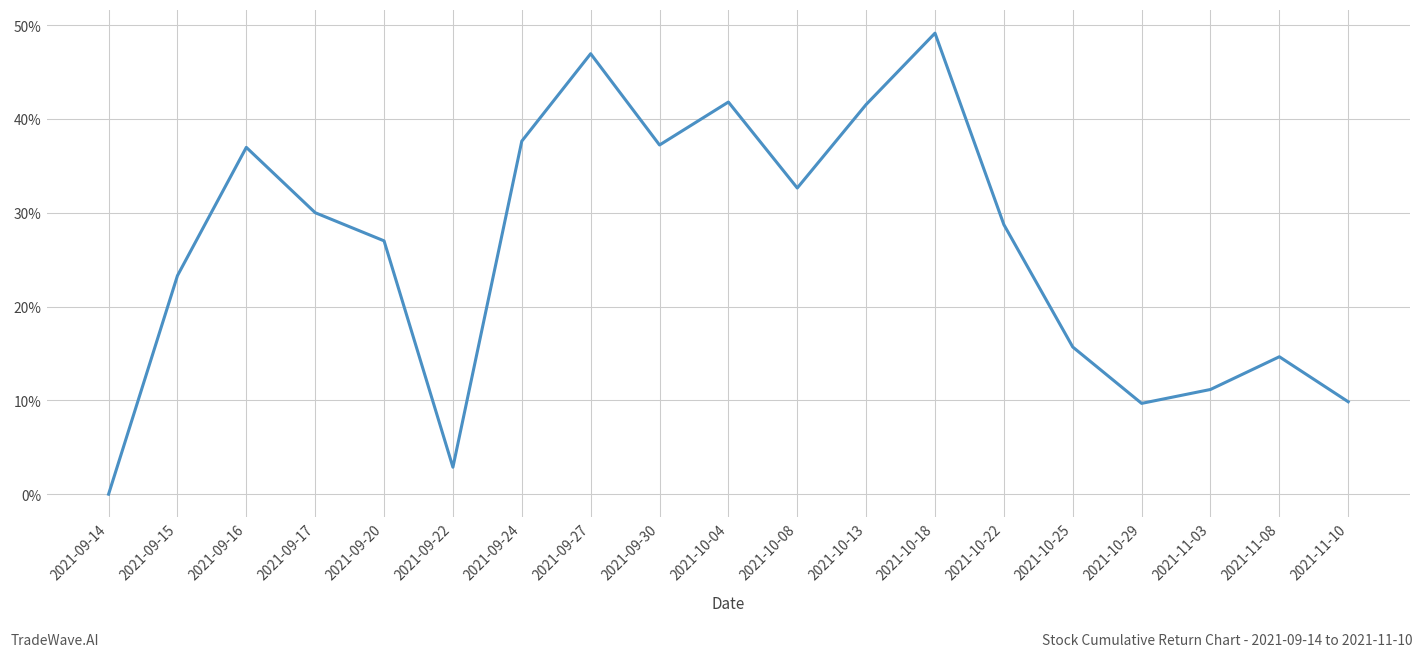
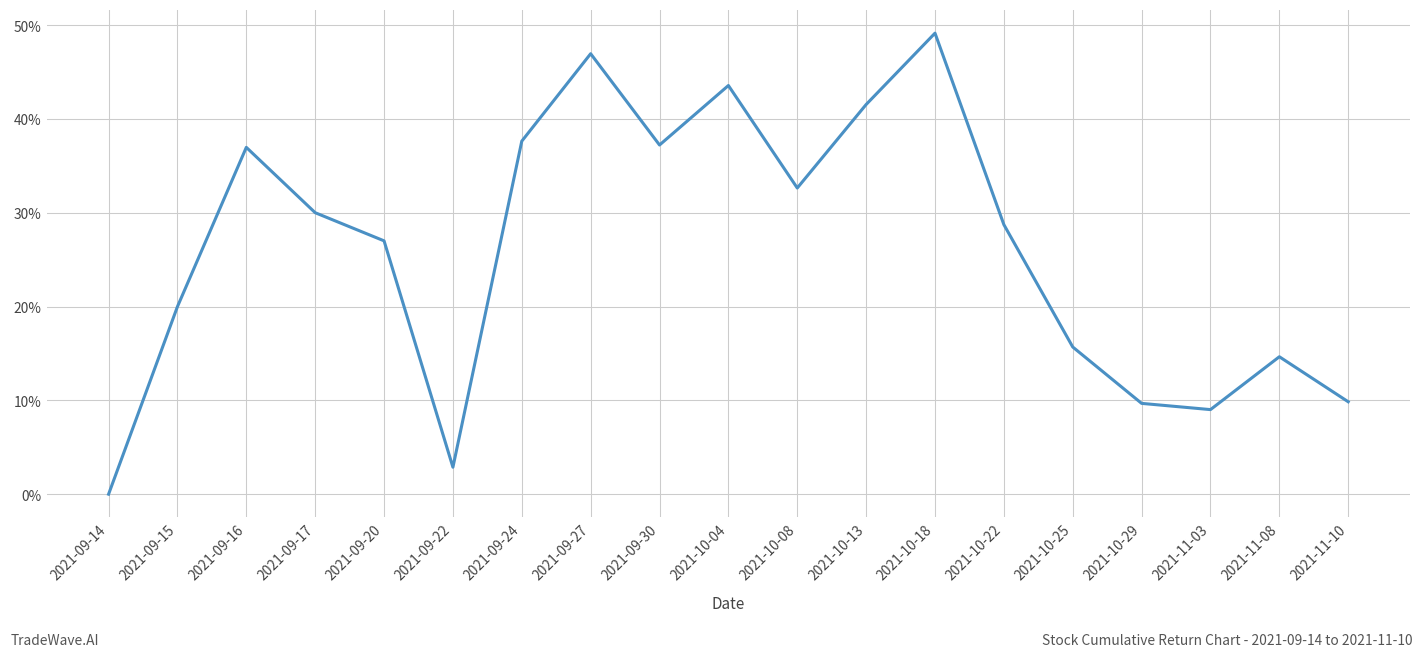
2021-09-15: 23% -> 20%
2021-10-04: 42% -> 44%
2021-11-03: 11% -> 9%
